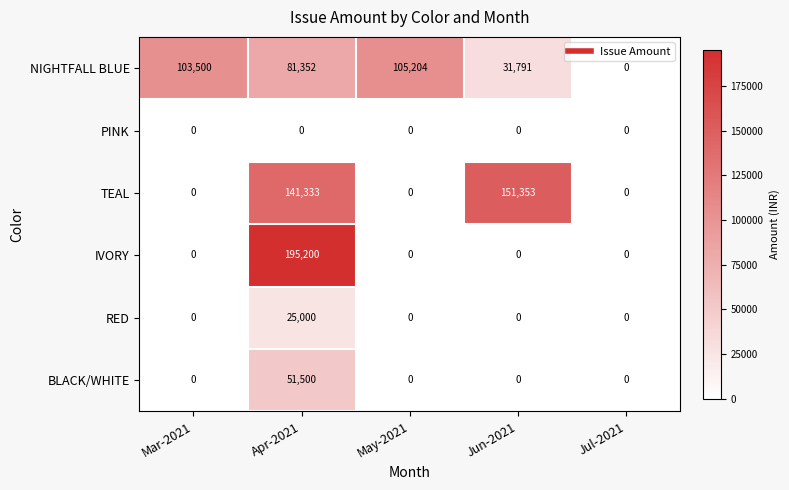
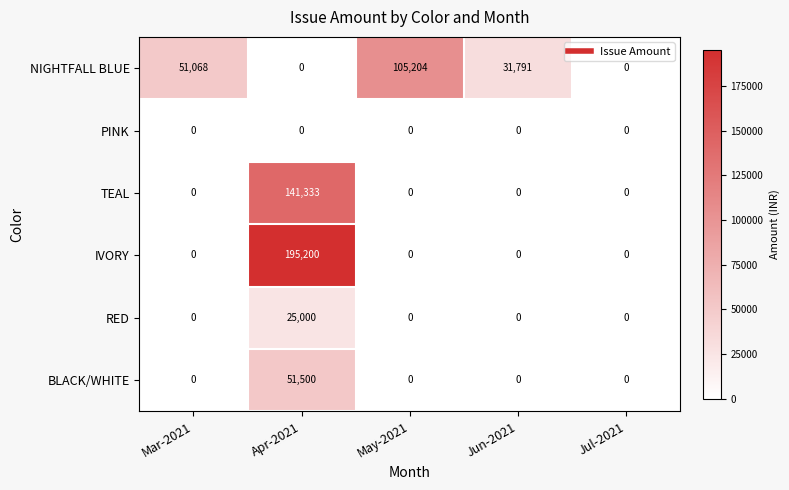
NIGHTFALL BLUE, Mar-2021: 103,500 -> 51,068
NIGHTFALL BLUE, Apr-2021: 81,352 -> 0
TEAL, Jun-2021: 151,353 -> 0
